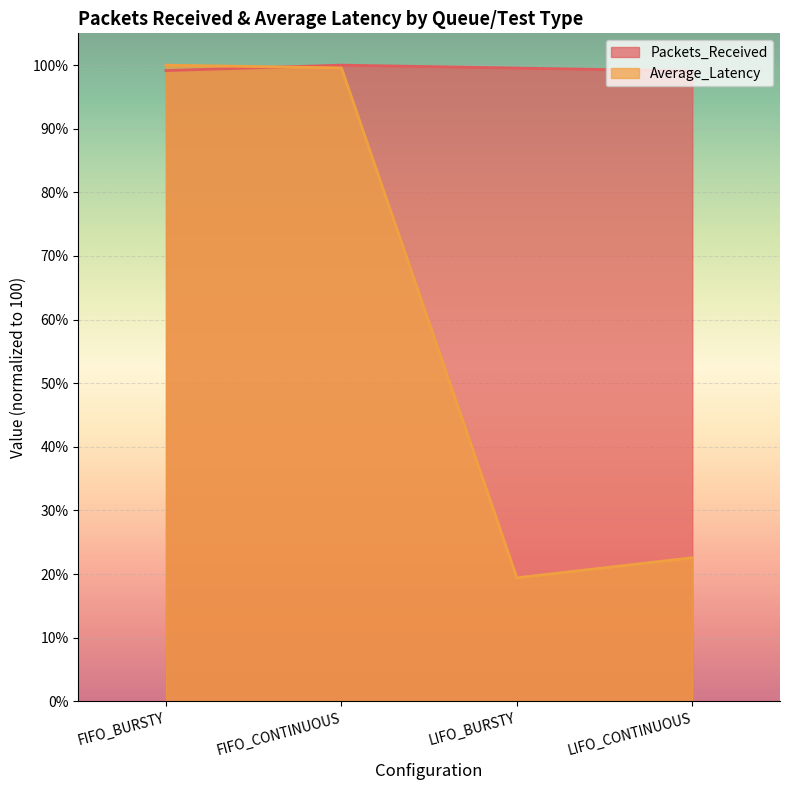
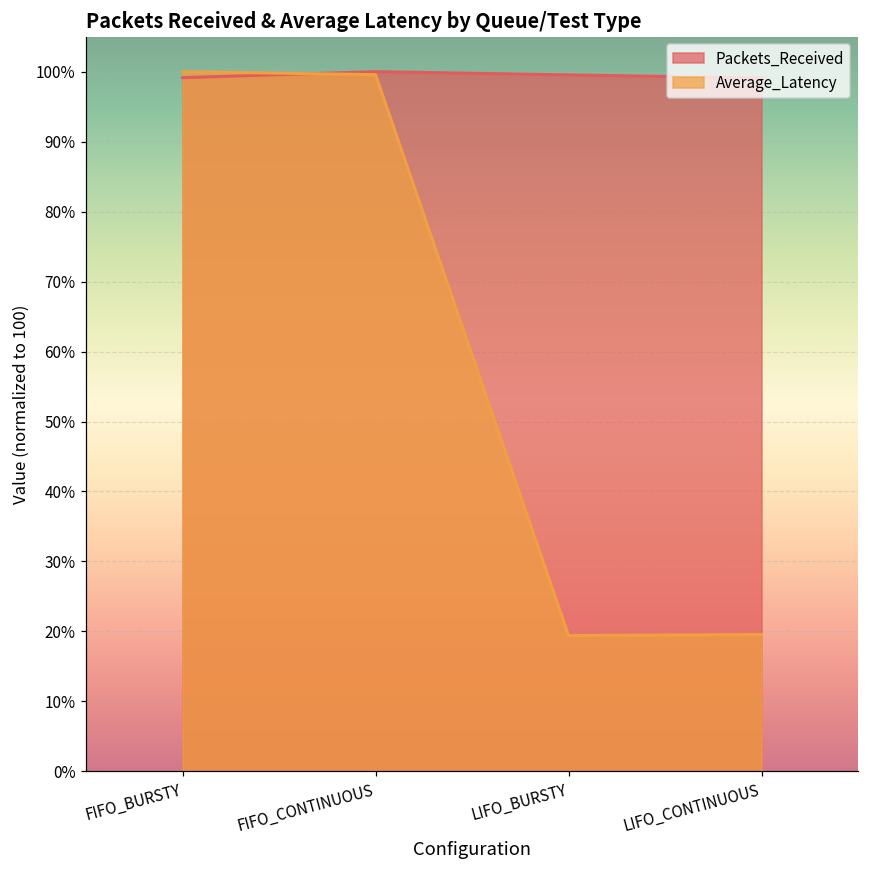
Average_Latency, LIFO_CONTINUOUS: 23% -> 20%
